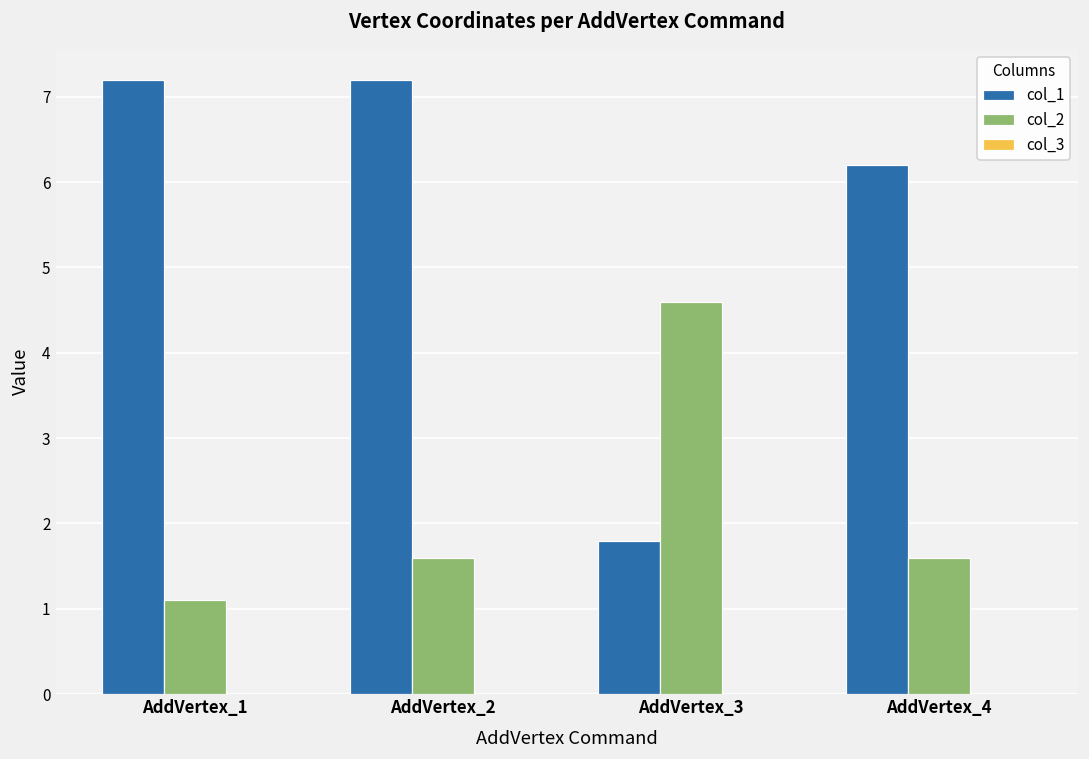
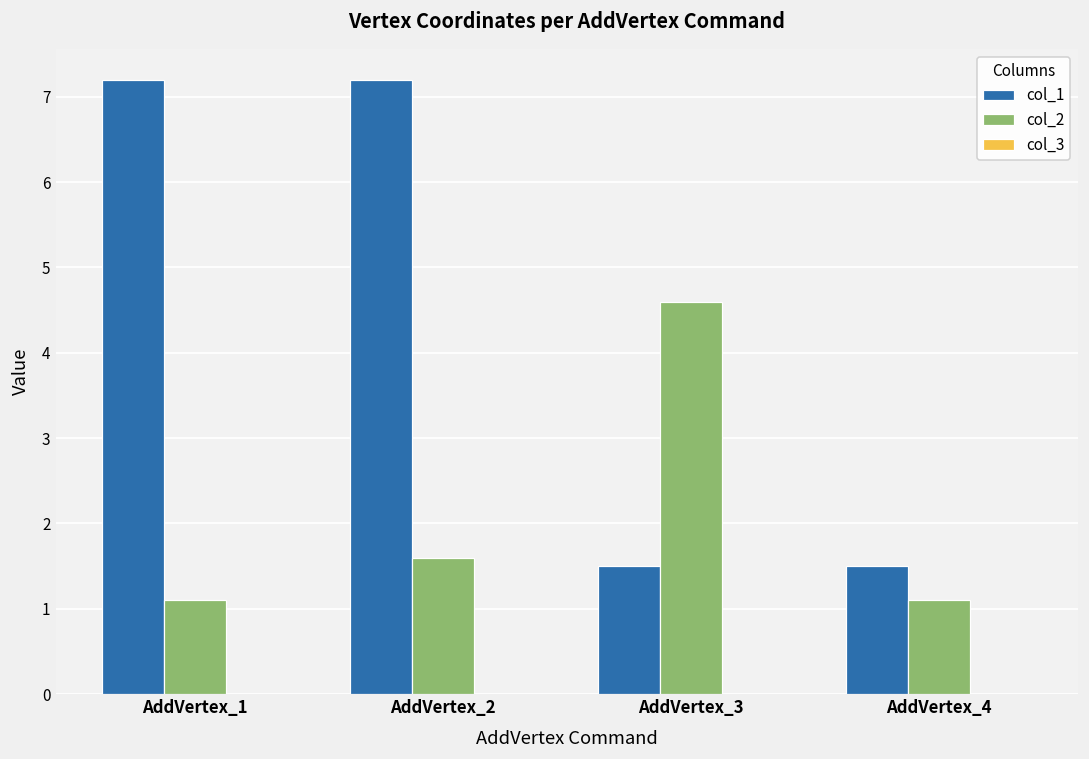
col_1, AddVertex_3: 1.8 -> 1.5
col_1, AddVertex_4: 6.2 -> 1.5
col_2, AddVertex_4: 1.6 -> 1.1
